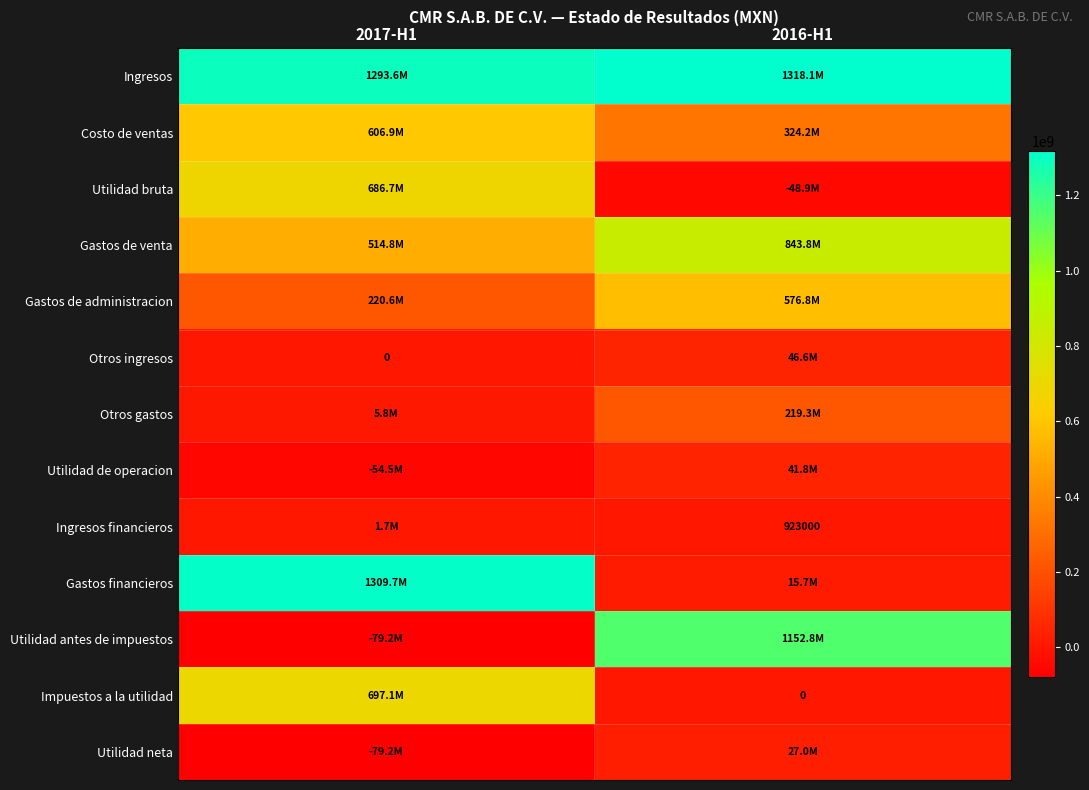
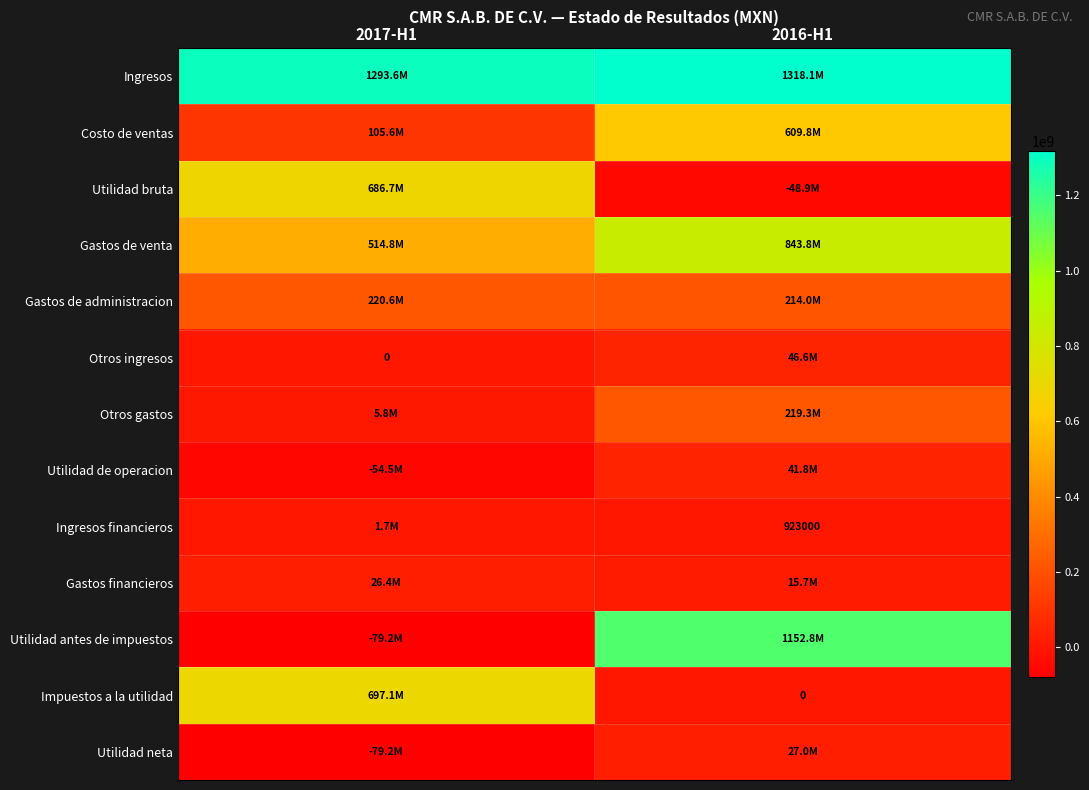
Costo de ventas, 2017-H1: 606.9M -> 105.6M
Costo de ventas, 2016-H1: 324.2M -> 609.8M
Gastos de administracion, 2016-H1: 576.8M -> 214.0M
Gastos financieros, 2017-H1: 1309.7M -> 26.4M
